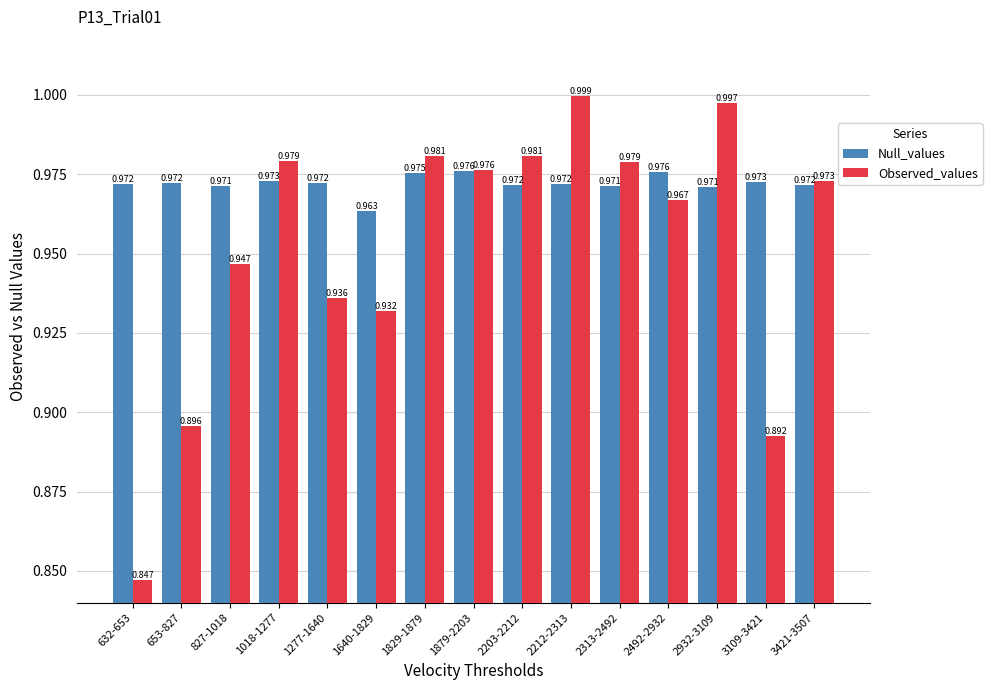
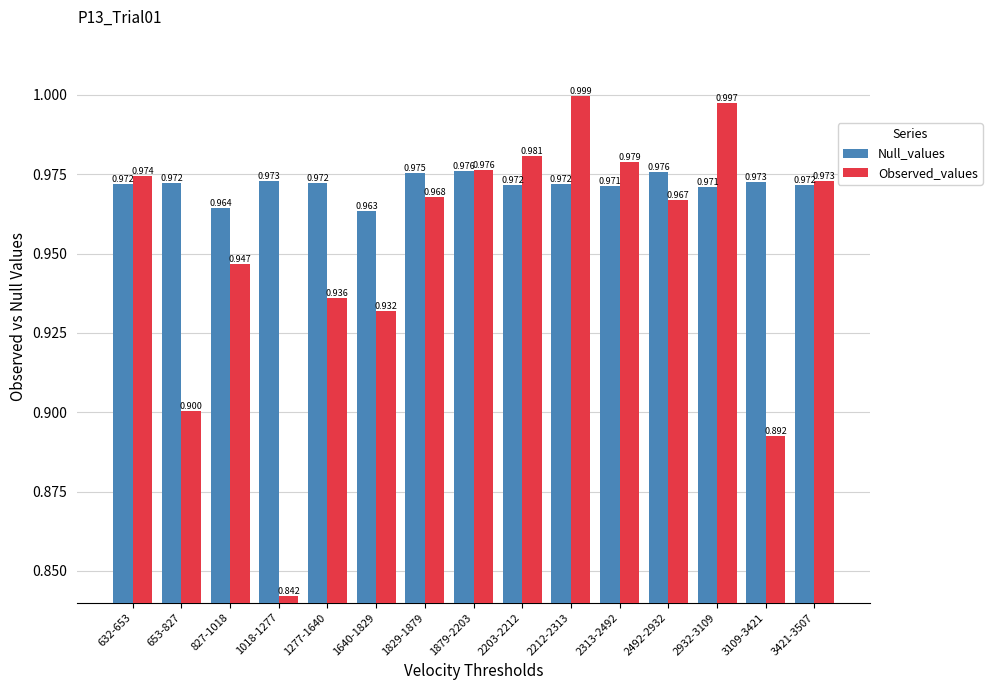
Observed_values, 632-653: 0.847 -> 0.974
Observed_values, 653-827: 0.896 -> 0.900
Null_values, 827-1018: 0.971 -> 0.964
Observed_values, 1018-1277: 0.979 -> 0.842
Observed_values, 1829-1879: 0.981 -> 0.968
